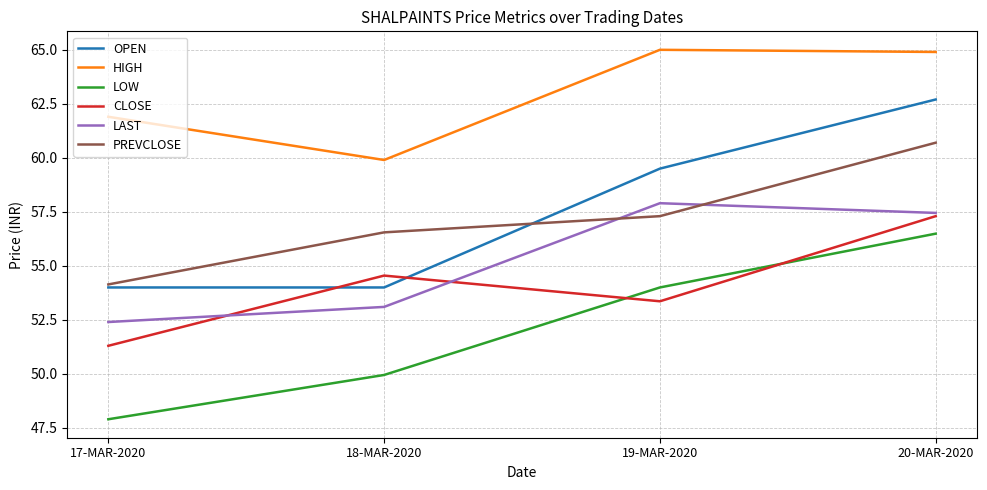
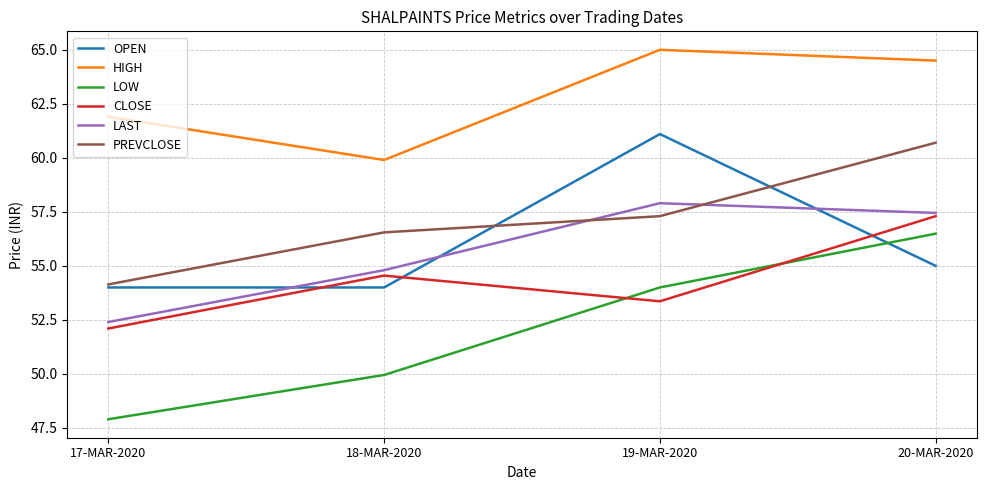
CLOSE, 17-MAR-2020: 51.3 -> 52.1
LAST, 18-MAR-2020: 53.1 -> 54.8
OPEN, 19-MAR-2020: 59.5 -> 61.1
OPEN, 20-MAR-2020: 62.7 -> 55.0
HIGH, 20-MAR-2020: 64.9 -> 64.5
